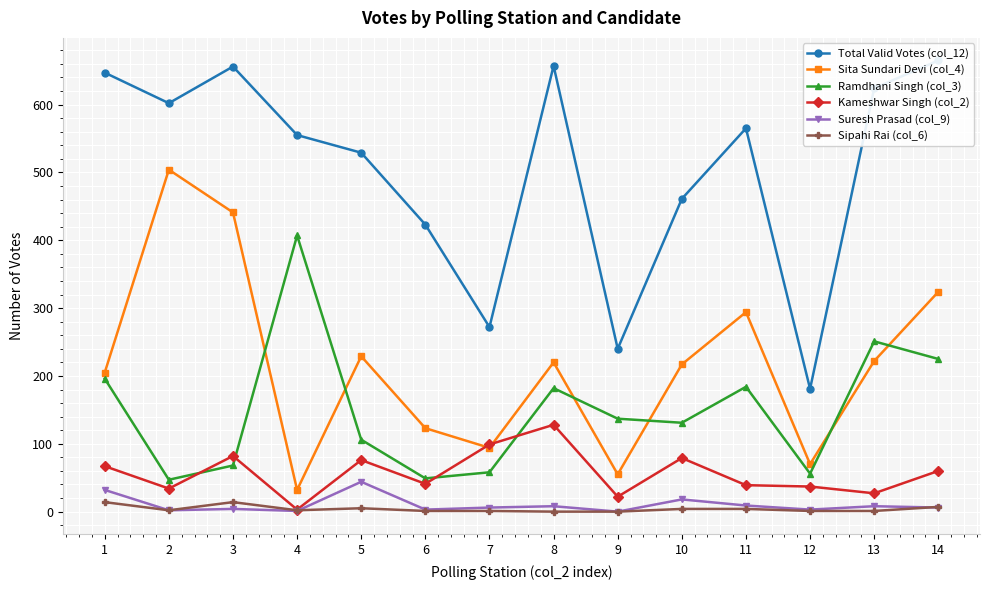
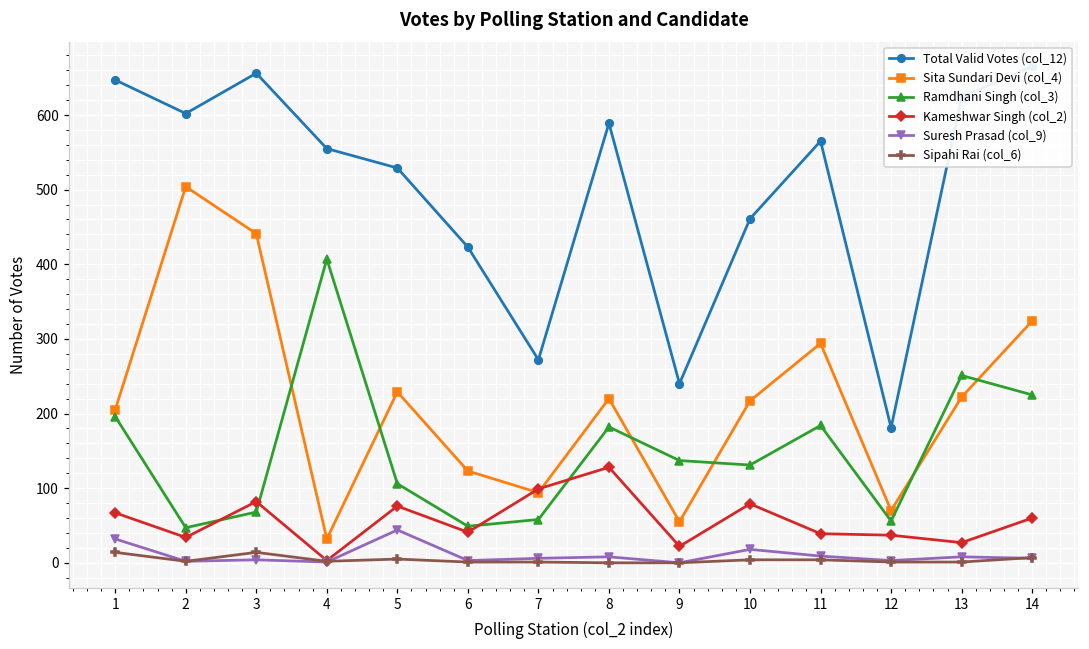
Total Valid Votes (col_12), 8: 660 -> 590
